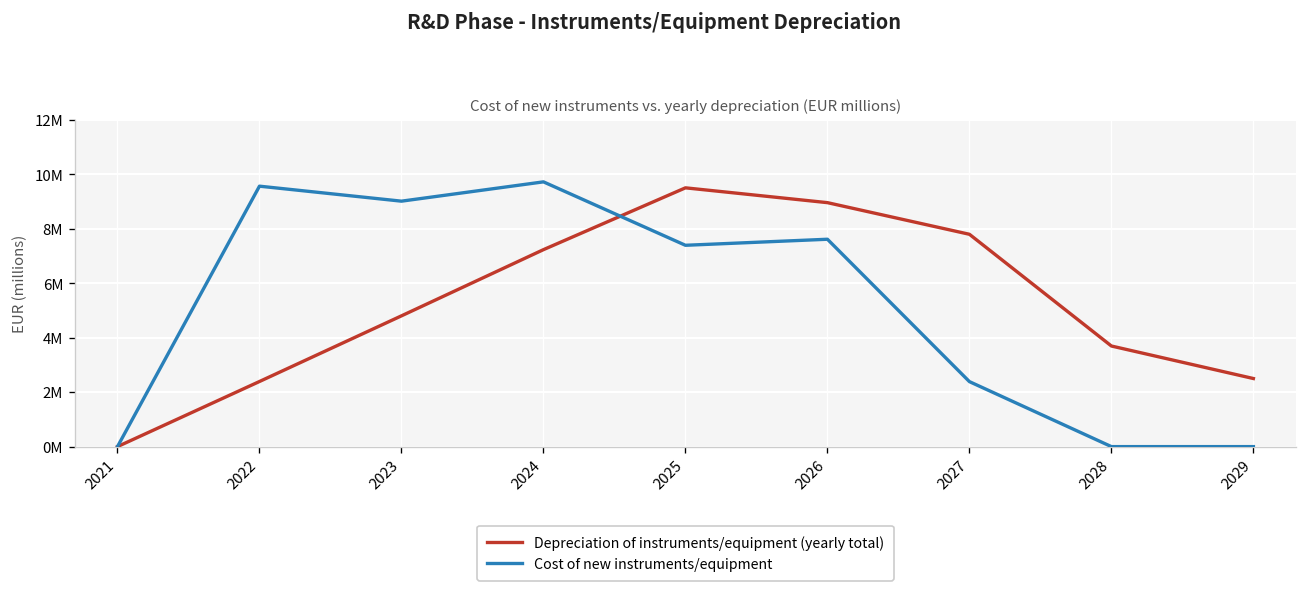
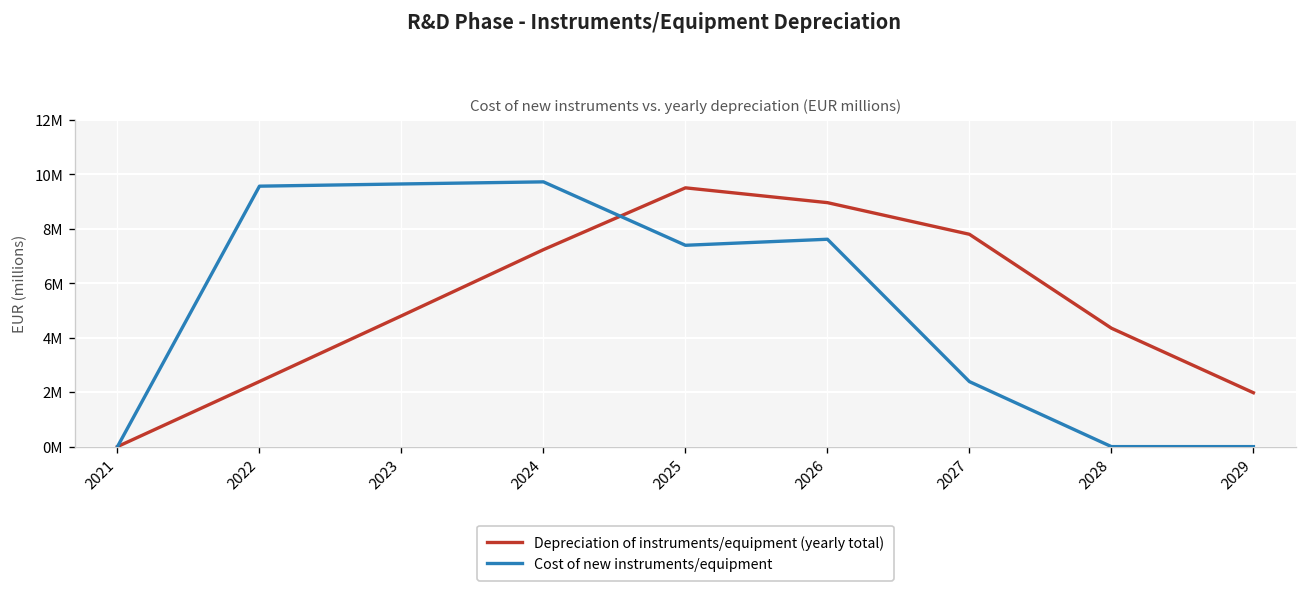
Cost of new instruments/equipment, 2023: 9000000 -> 9700000
Depreciation of instruments/equipment (yearly total), 2028: 3700000 -> 4400000
Depreciation of instruments/equipment (yearly total), 2029: 2500000 -> 2000000
